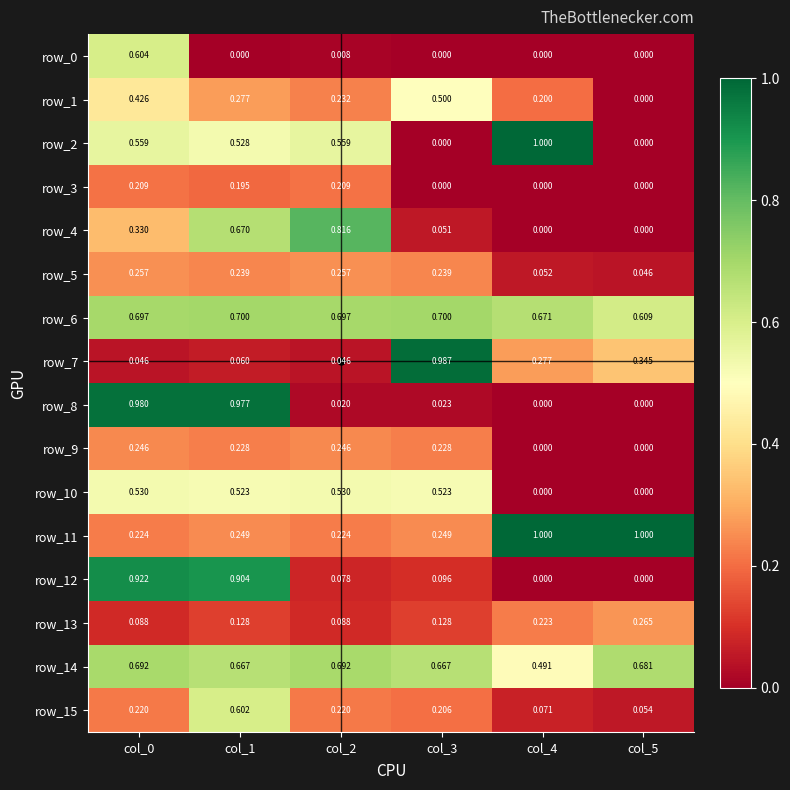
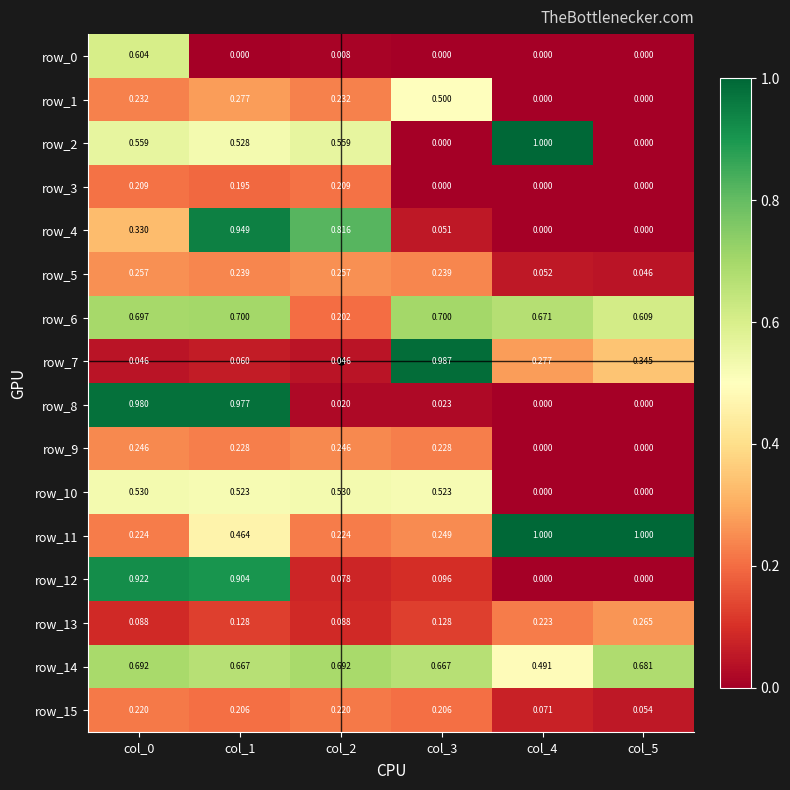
row_1, col_0: 0.426 -> 0.232
row_1, col_4: 0.200 -> 0.000
row_4, col_1: 0.670 -> 0.949
row_6, col_2: 0.697 -> 0.202
row_11, col_1: 0.249 -> 0.464
row_15, col_1: 0.602 -> 0.206
